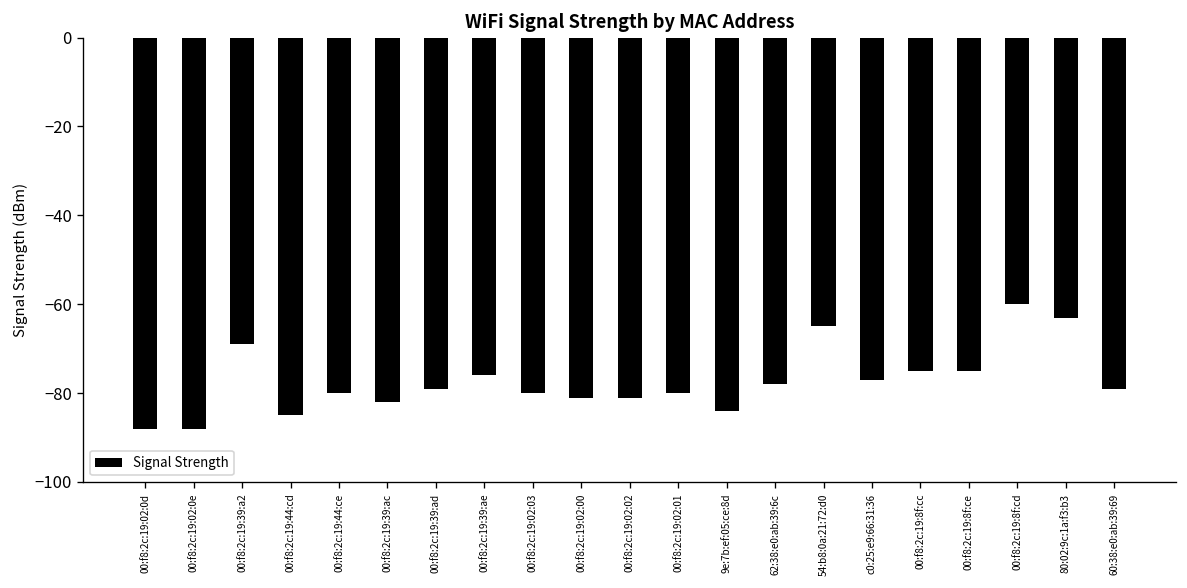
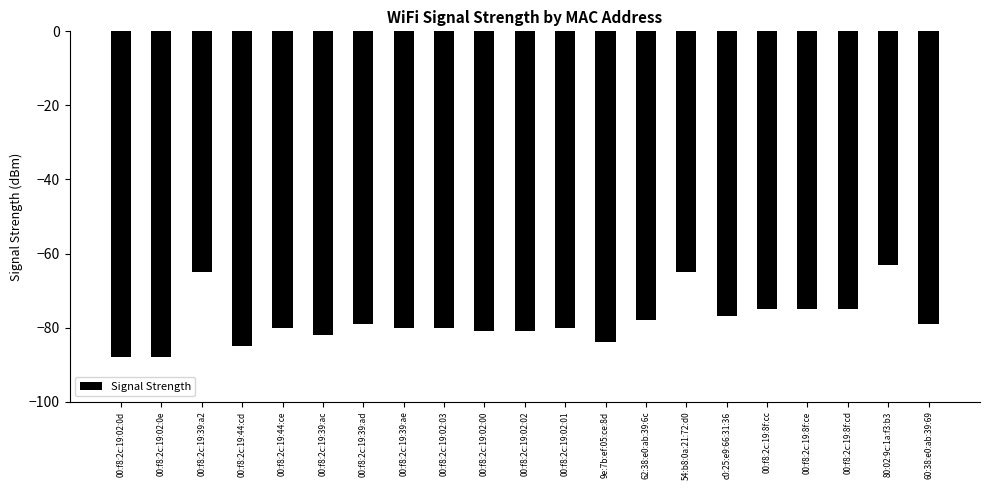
00:f8:2c:19:39:a2: -69 -> -65
00:f8:2c:19:39:ae: -76 -> -80
00:f8:2c:19:8f:cd: -60 -> -75
